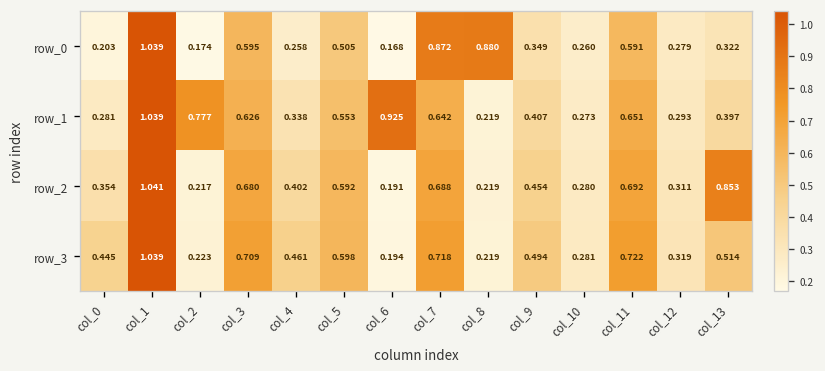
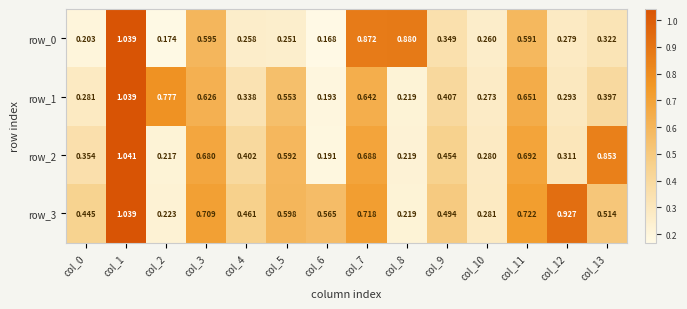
row_0, col_5: 0.505 -> 0.251
row_1, col_6: 0.925 -> 0.193
row_3, col_6: 0.194 -> 0.565
row_3, col_12: 0.319 -> 0.927
